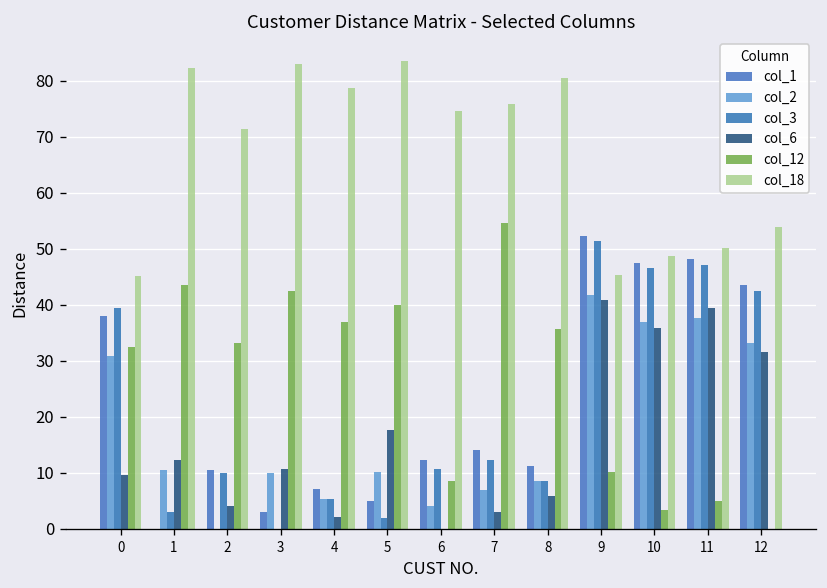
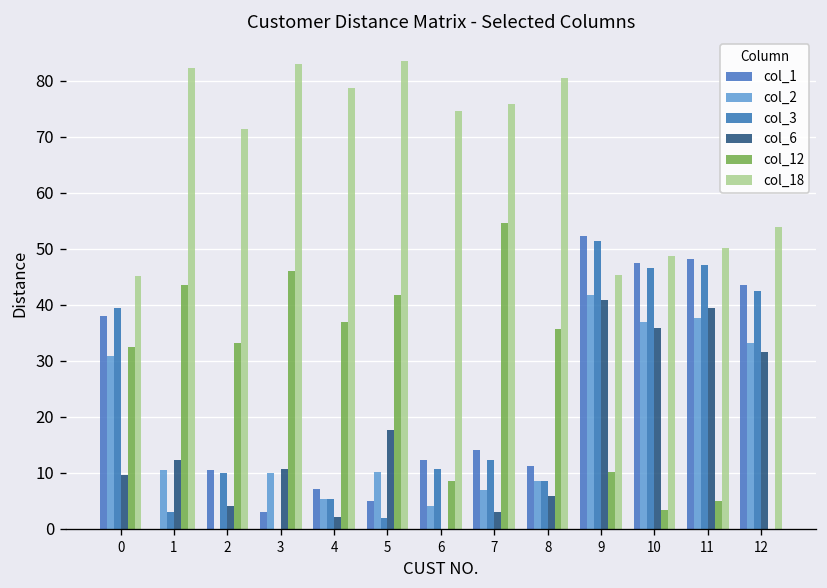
col_12, 3: 42 -> 46
col_12, 5: 40 -> 42
